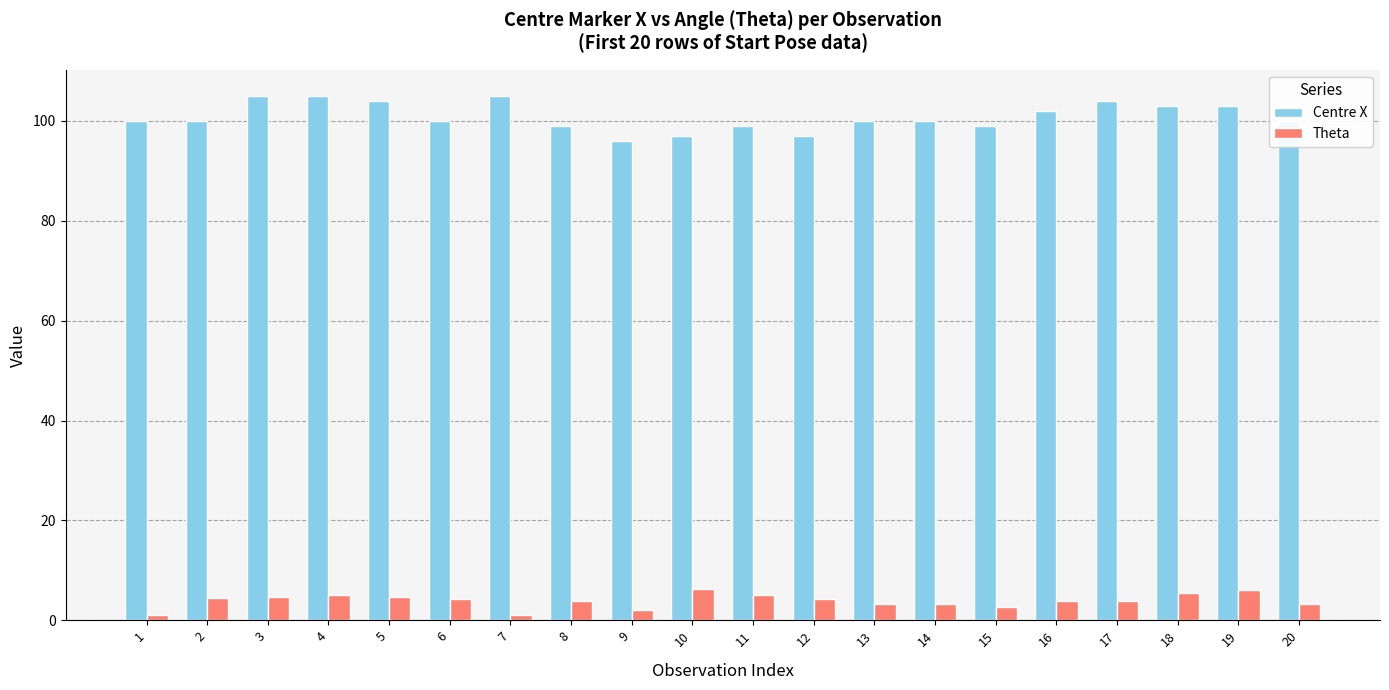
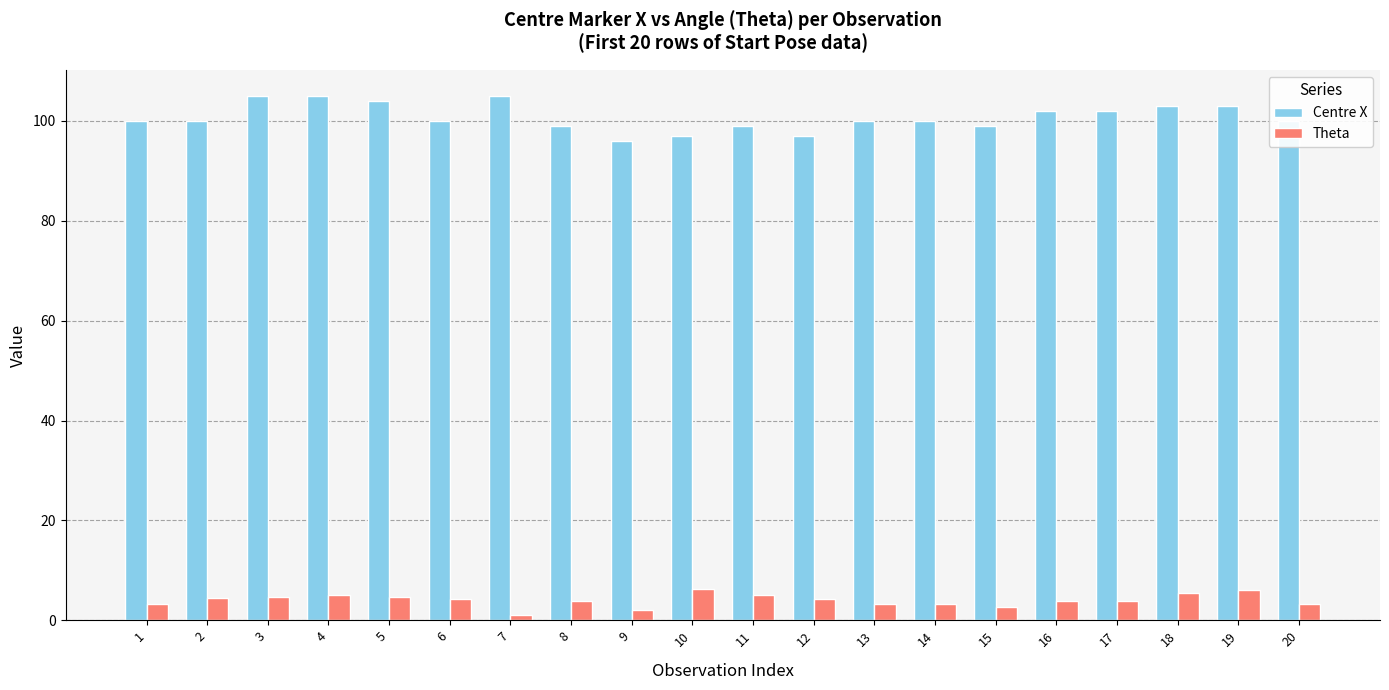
Theta, 1: 1 -> 3
Centre X, 17: 104 -> 102
